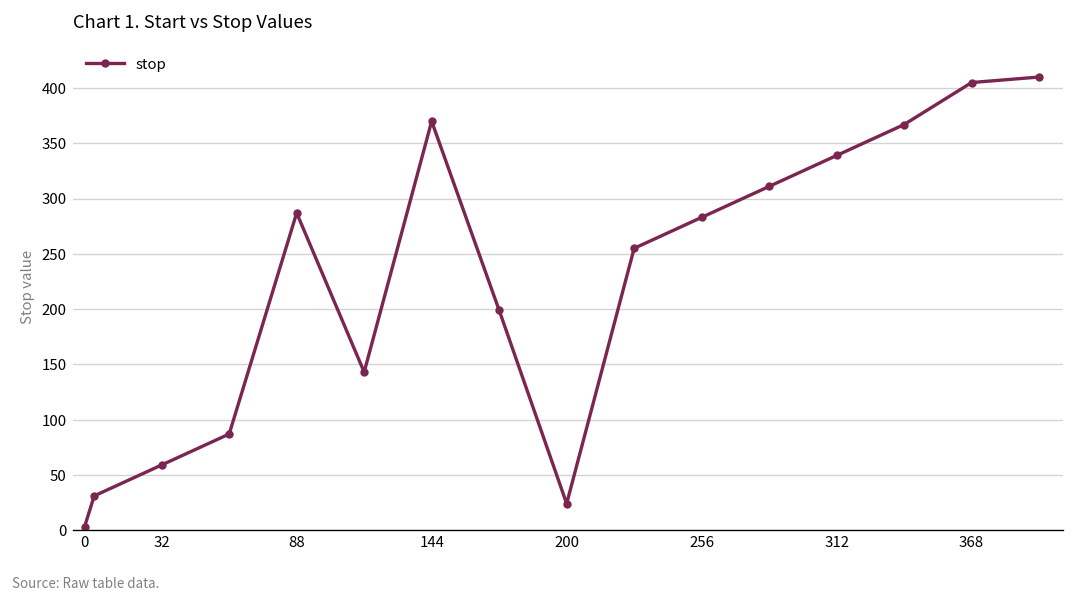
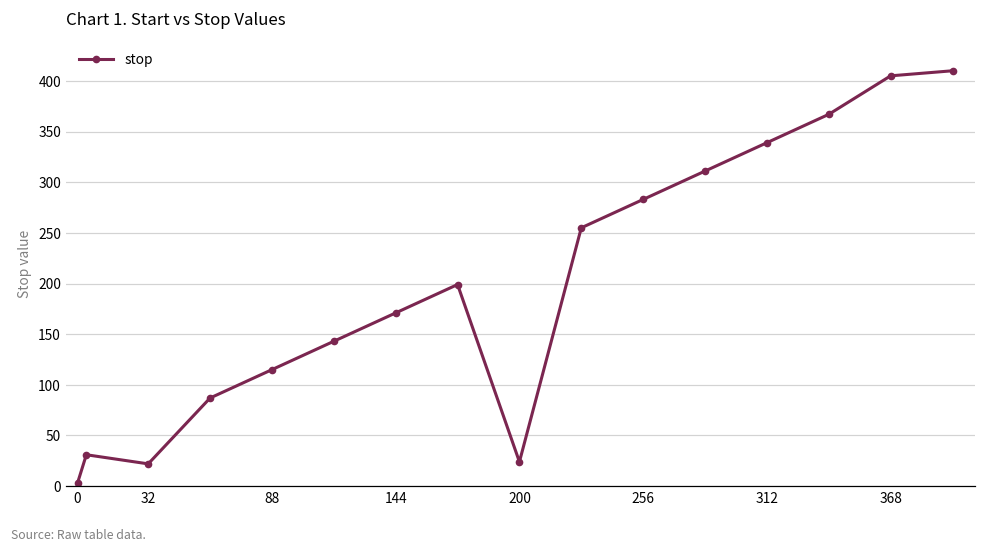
32: 60 -> 20
88: 290 -> 120
144: 370 -> 170
